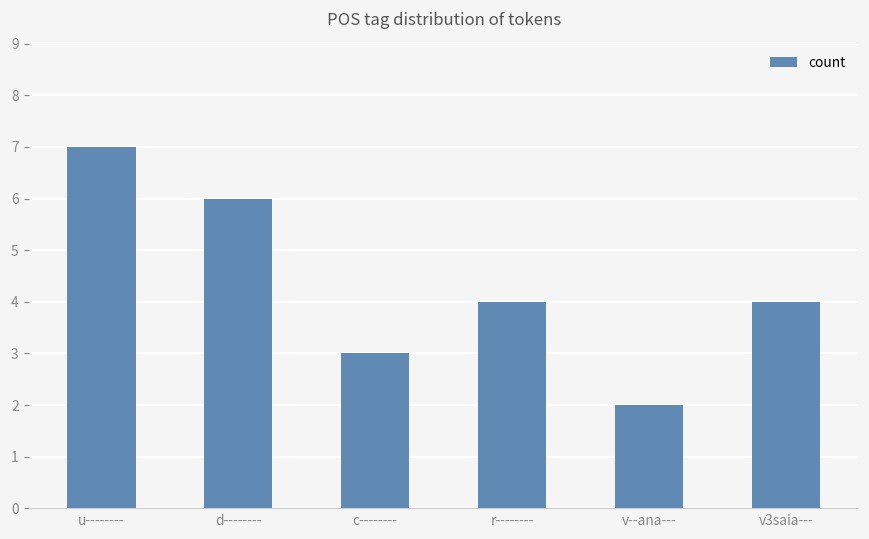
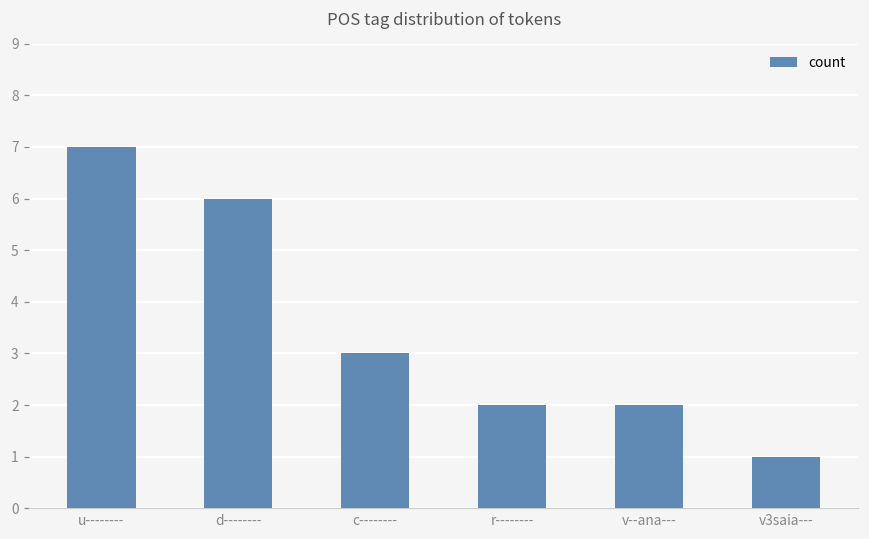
r--------: 4 -> 2
v3saia---: 4 -> 1
